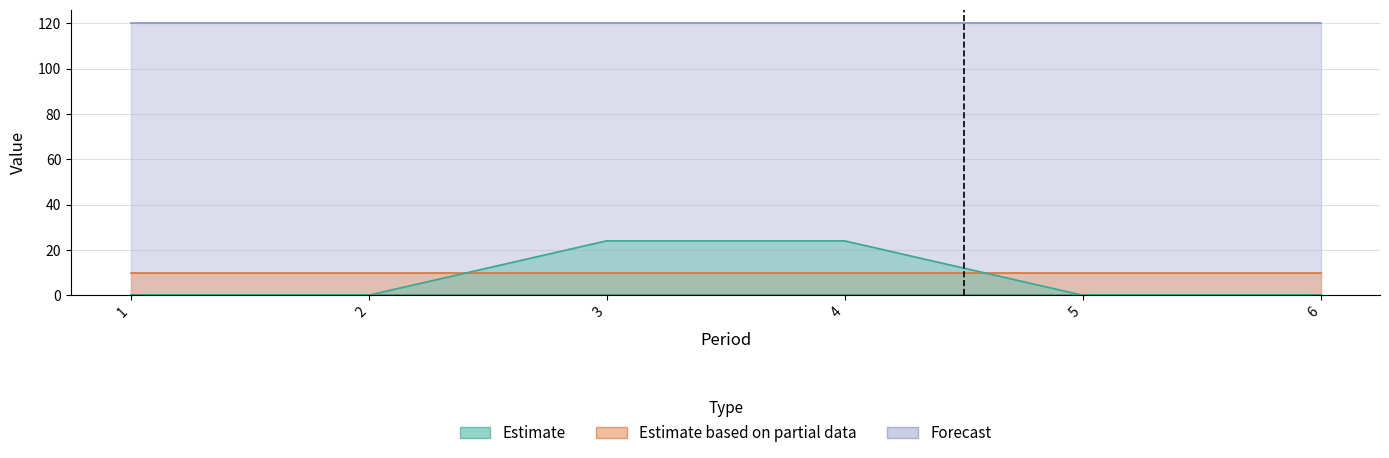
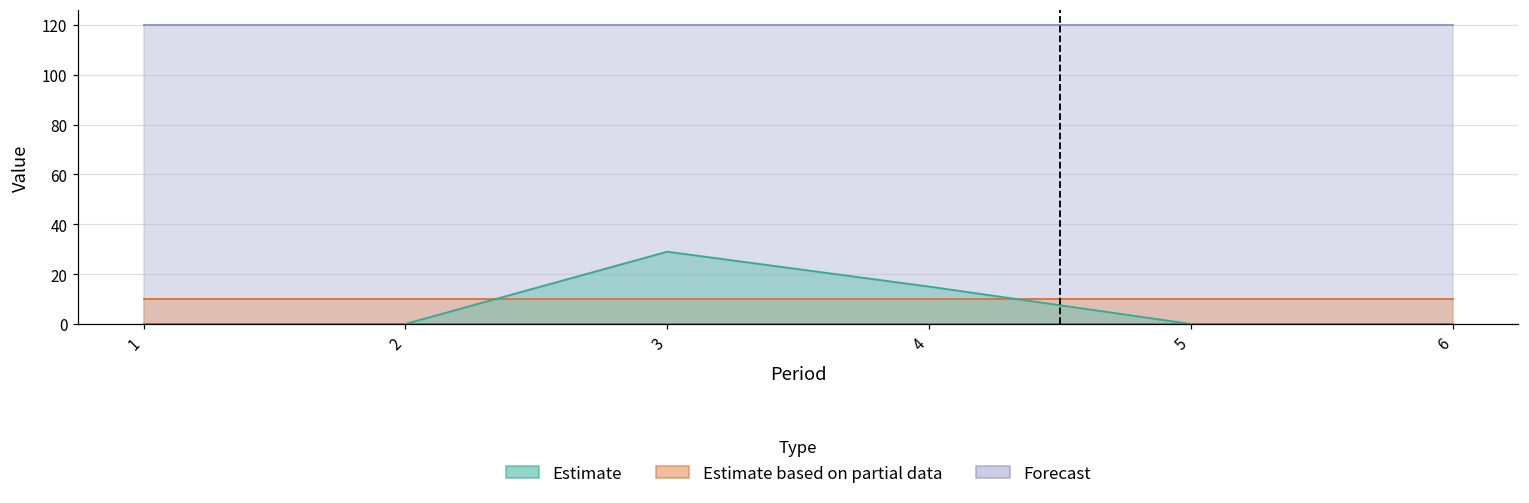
Estimate, 3: 24 -> 29
Estimate, 4: 24 -> 15
